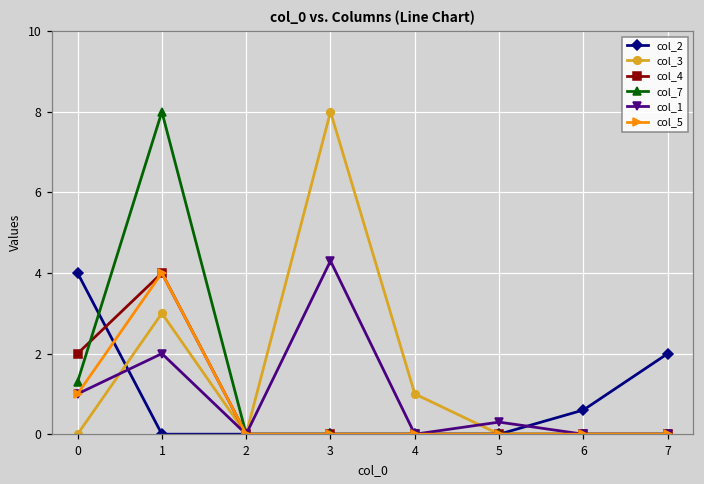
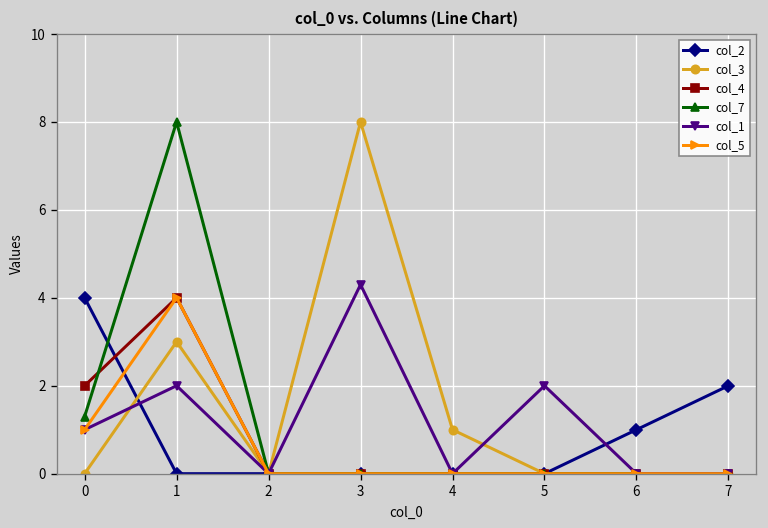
col_1, 5: 0.3 -> 2.0
col_2, 6: 0.6 -> 1.0
